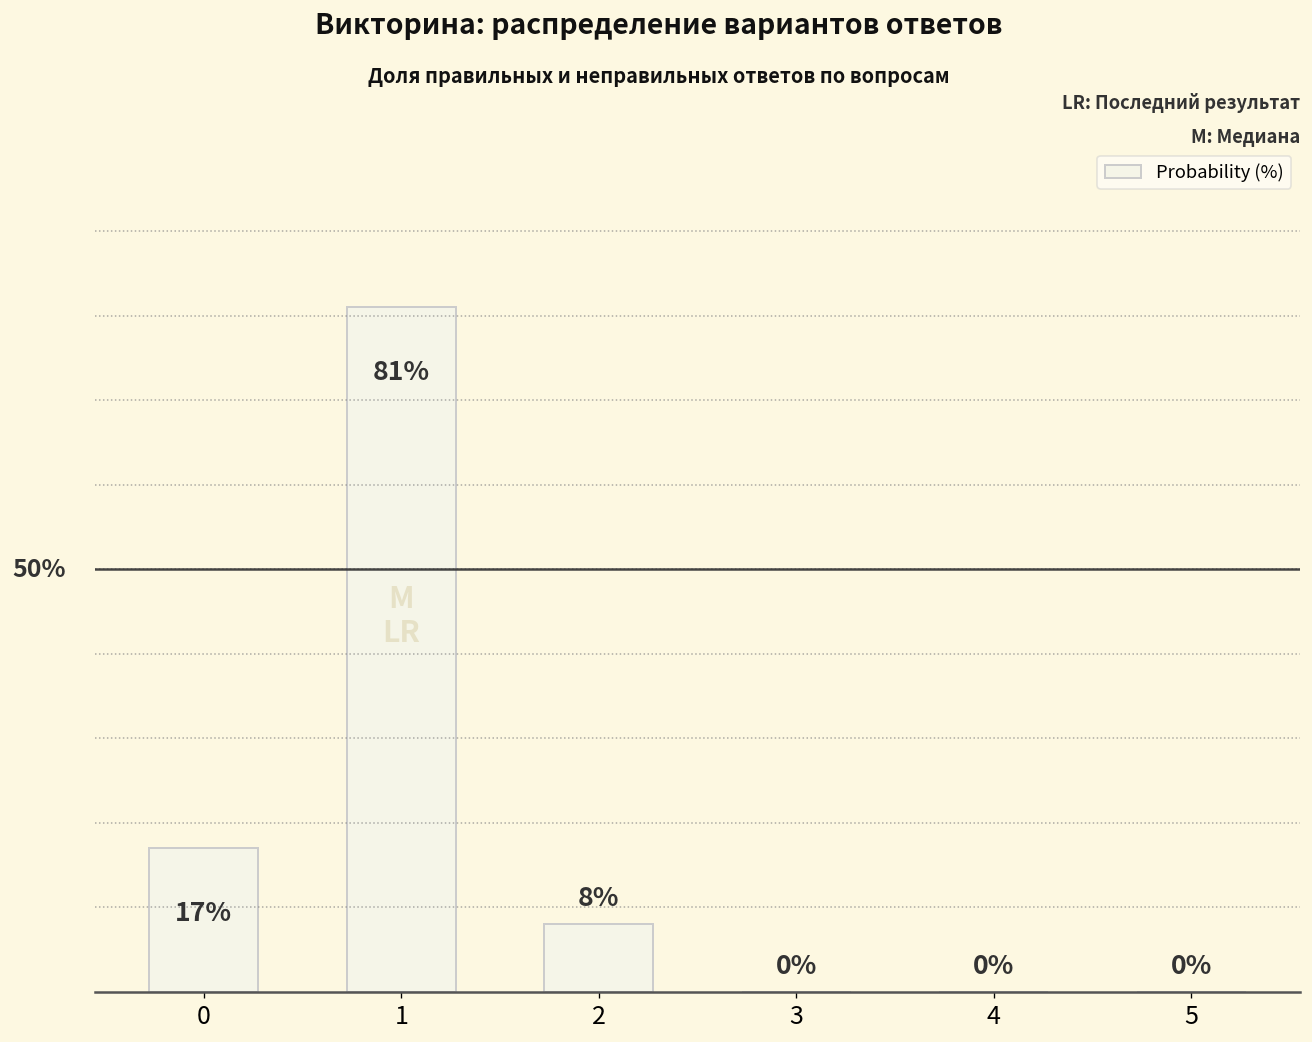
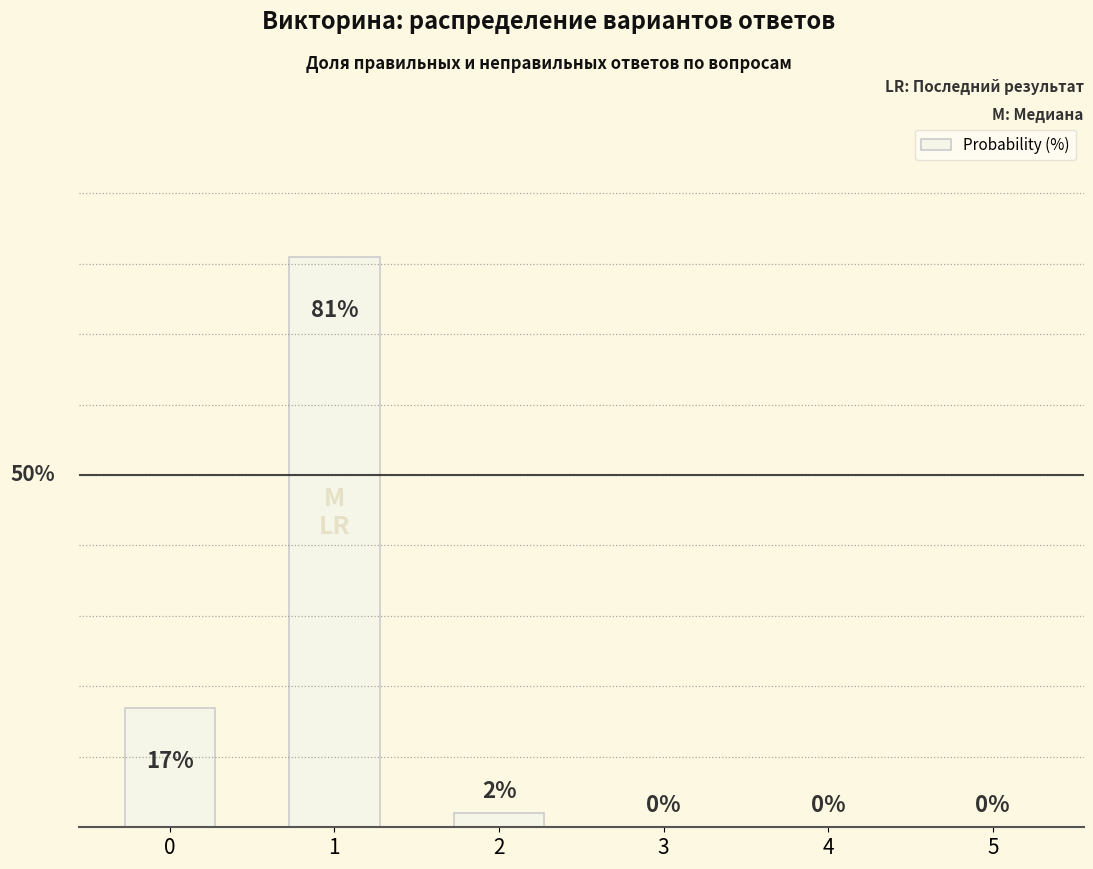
2: 8% -> 2%
